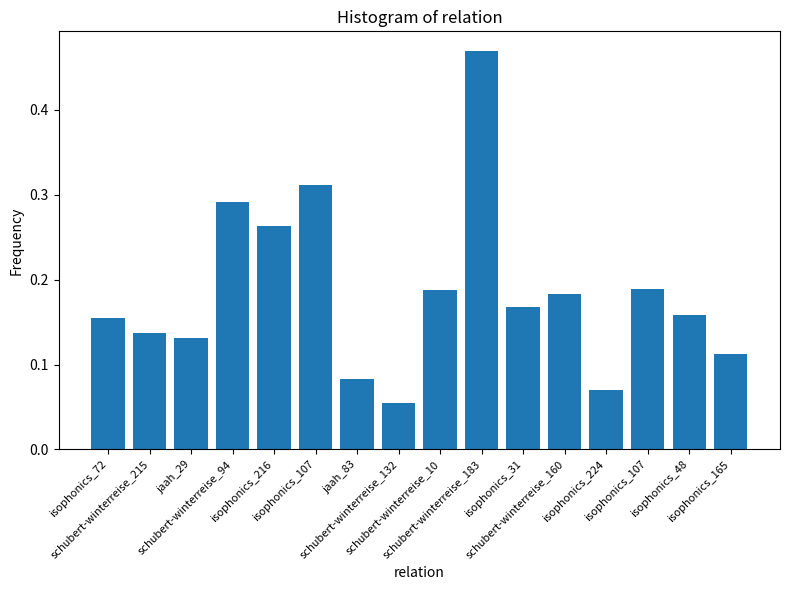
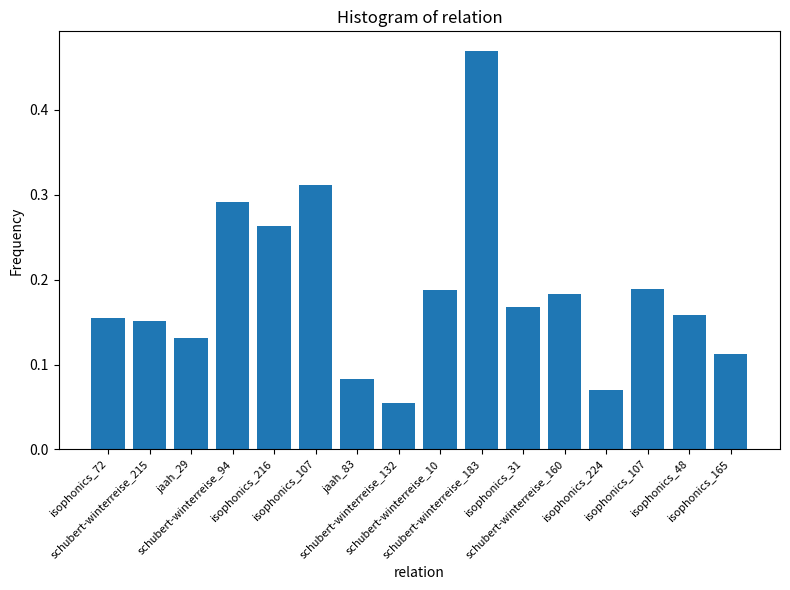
schubert-winterreise_215: 0.14 -> 0.15
